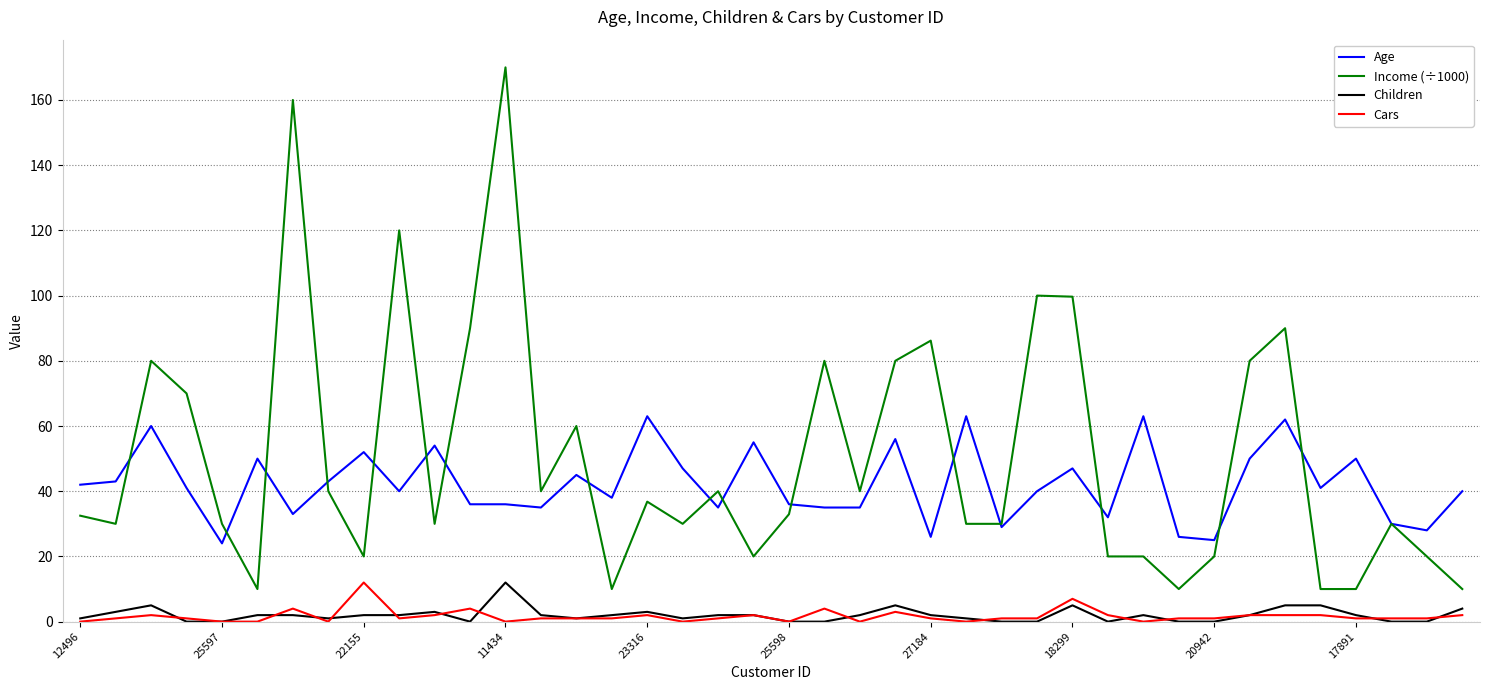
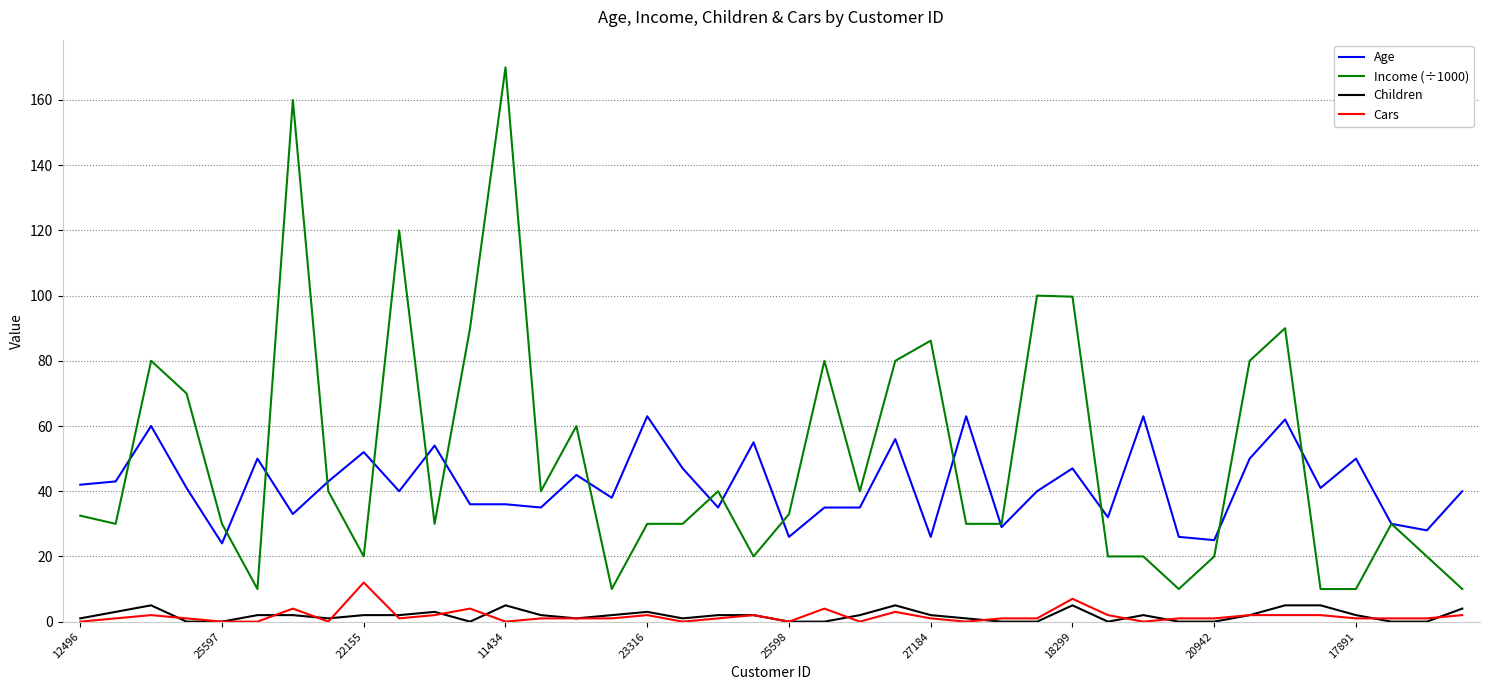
Children, 11434: 12 -> 5
Income (÷1000), 23316: 37 -> 30
Age, 25598: 36 -> 26
